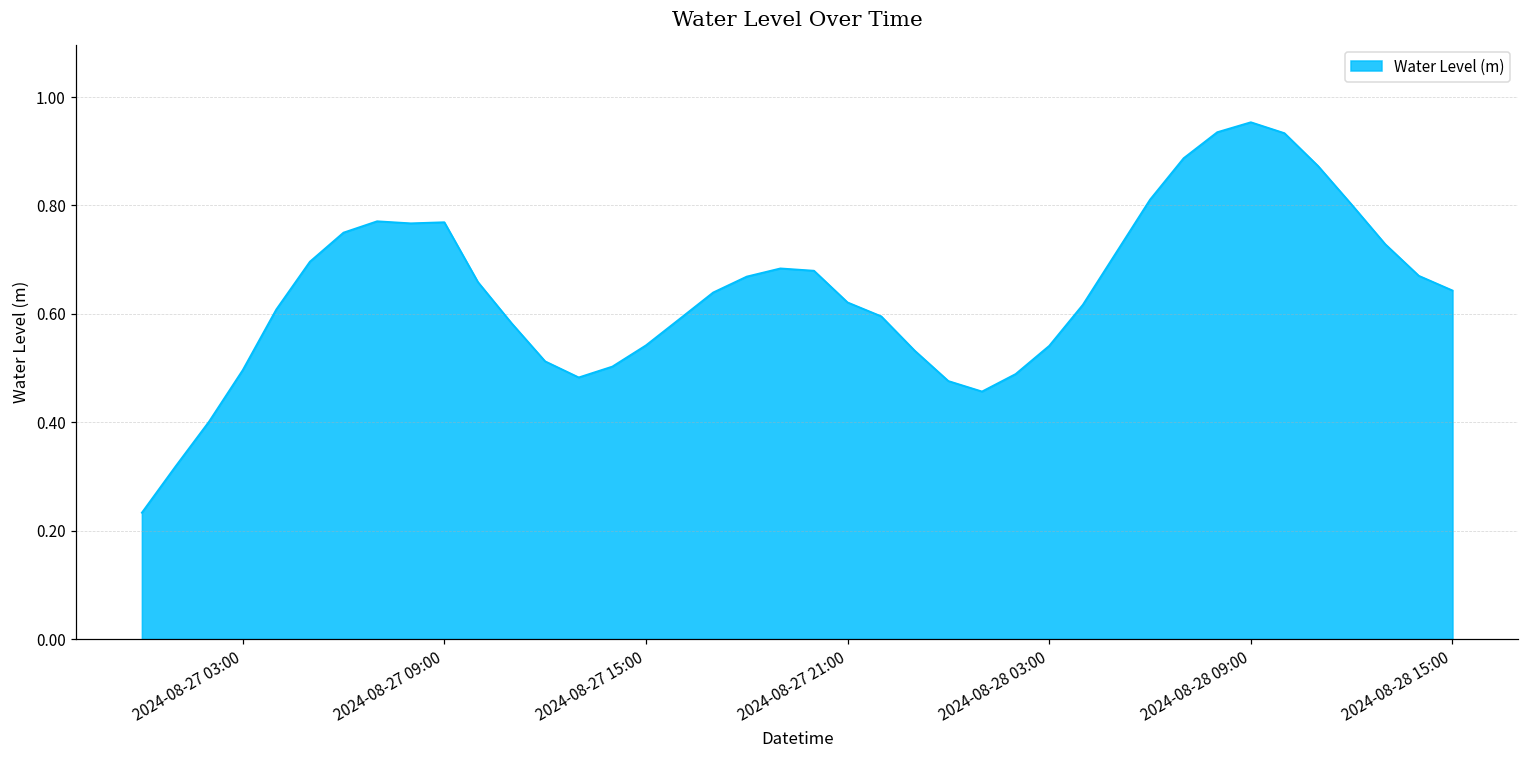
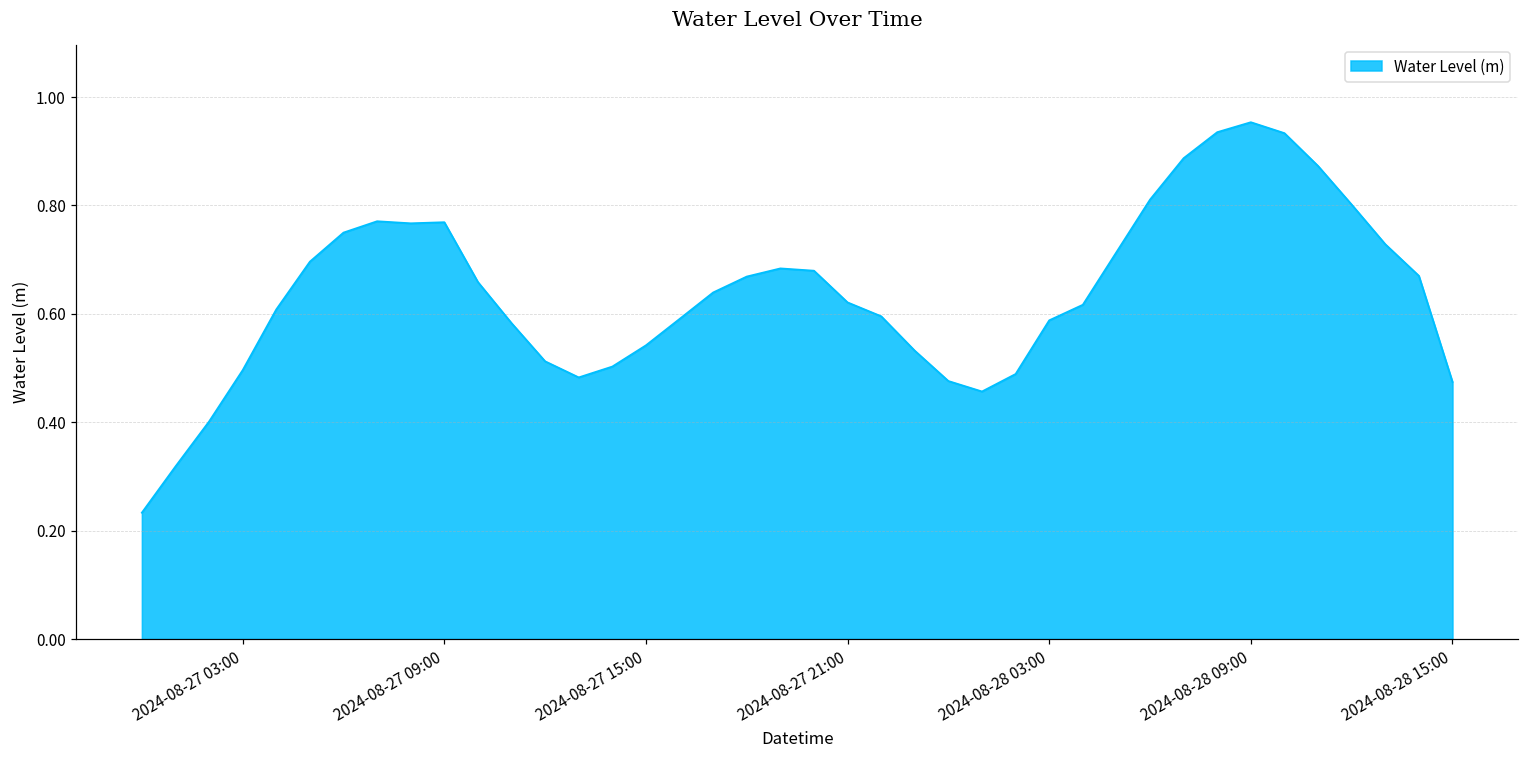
2024-08-28 03:00: 0.54 -> 0.59
2024-08-28 15:00: 0.64 -> 0.47
